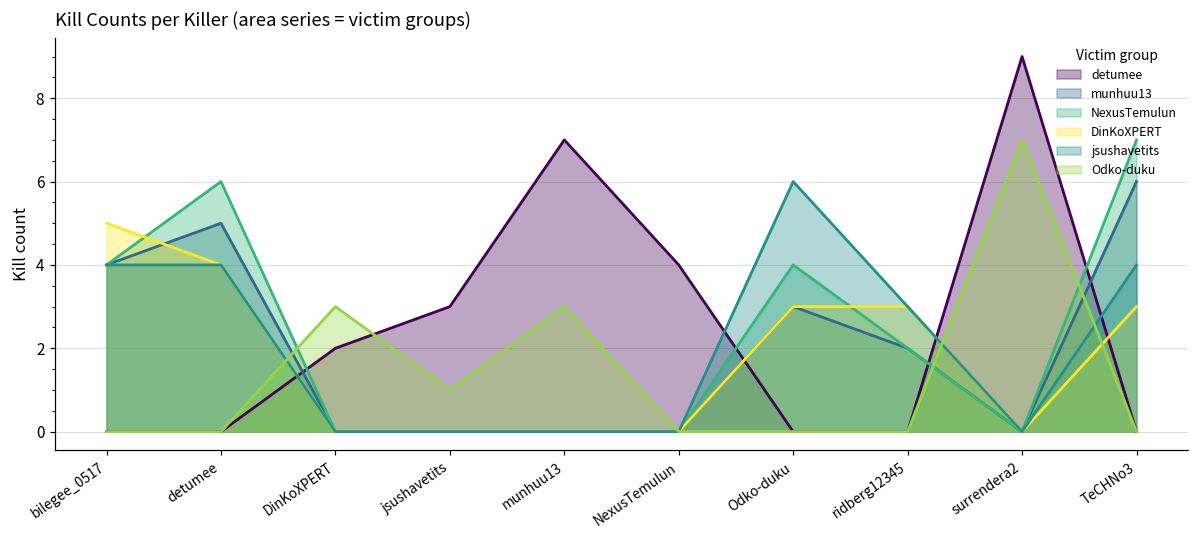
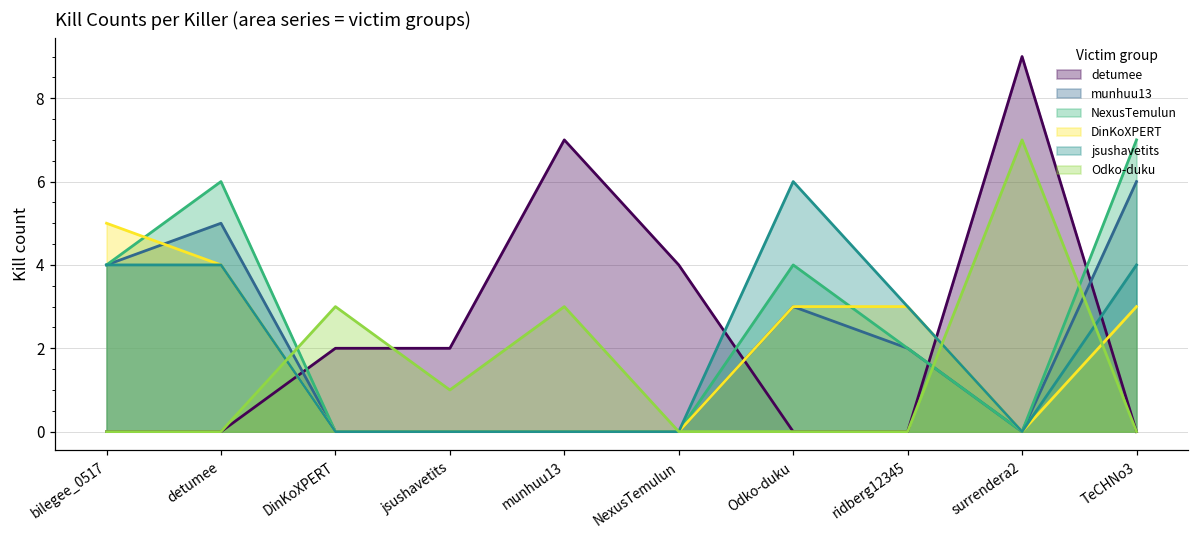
detumee, jsushavetits: 3 -> 2
